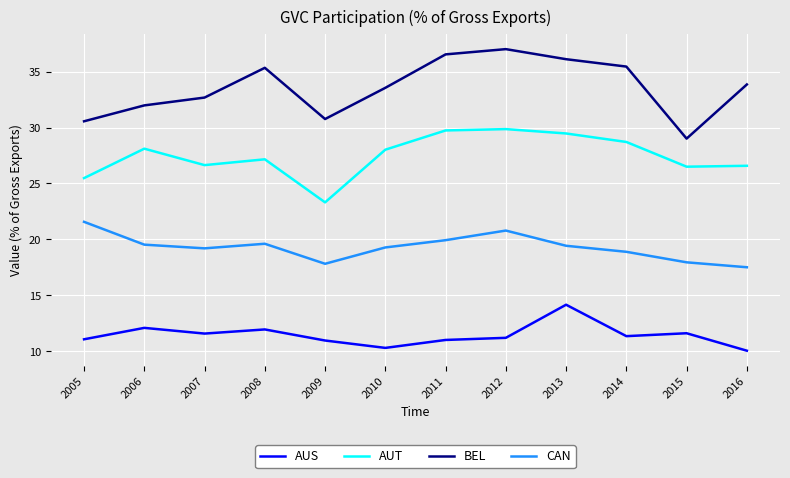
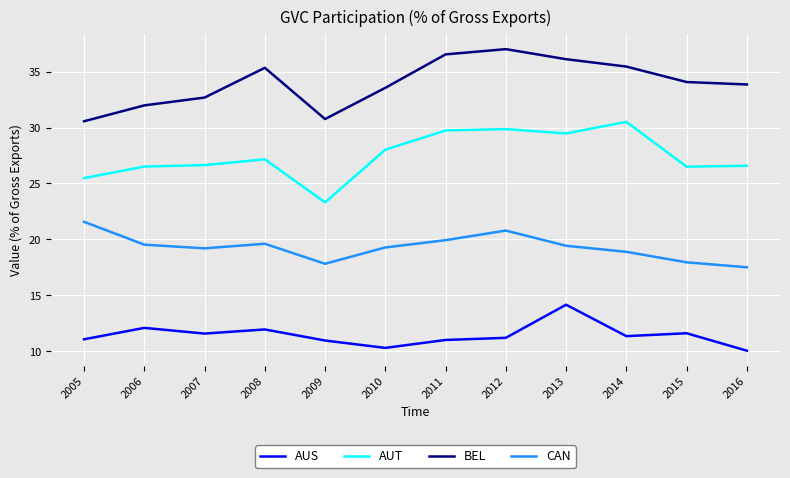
AUT, 2006: 28.1 -> 26.5
AUT, 2014: 28.7 -> 30.5
BEL, 2015: 29.0 -> 34.1
